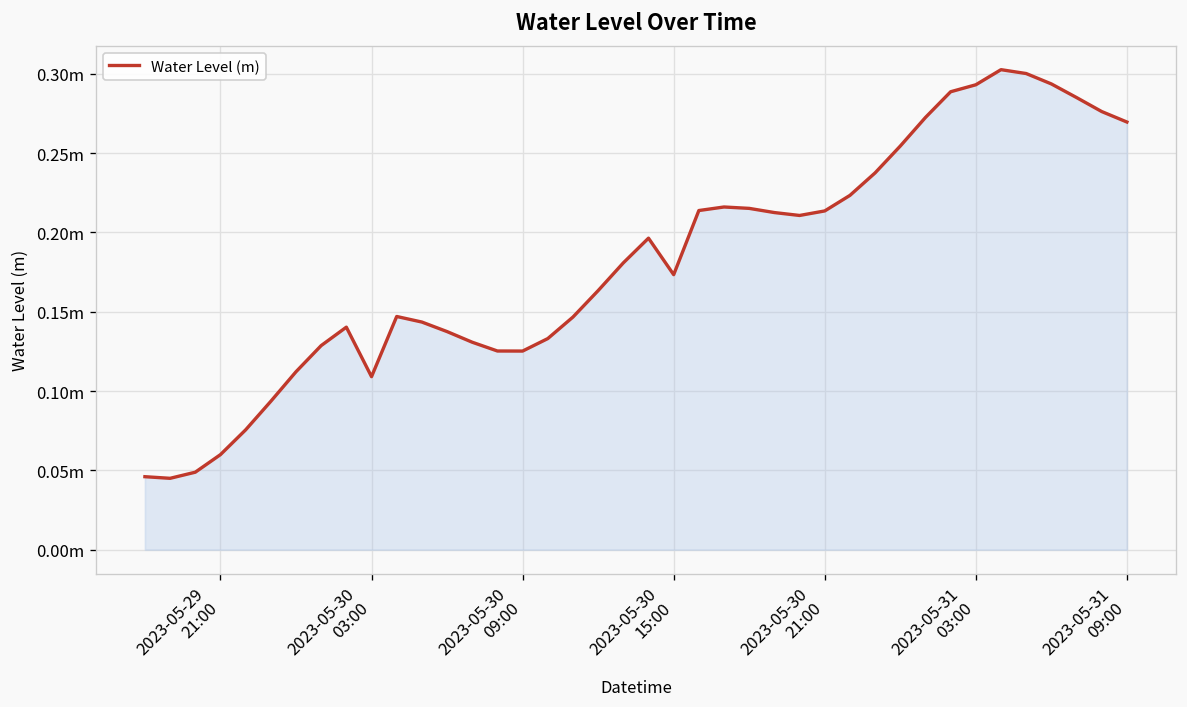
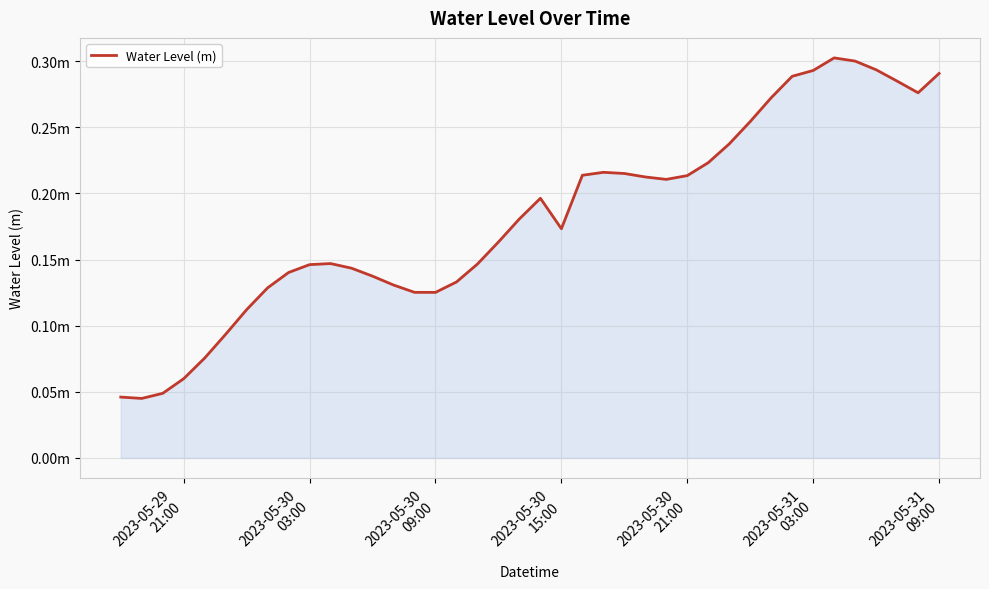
2023-05-30 03:00: 0.109m -> 0.146m
2023-05-31 09:00: 0.270m -> 0.291m
